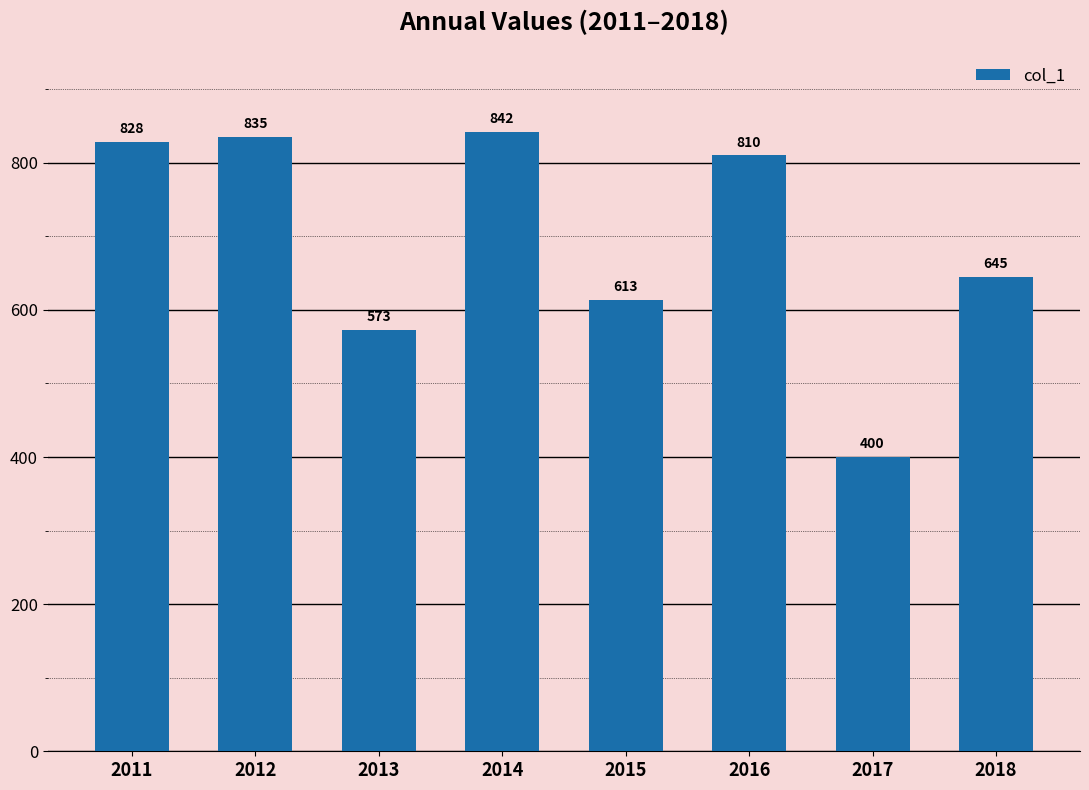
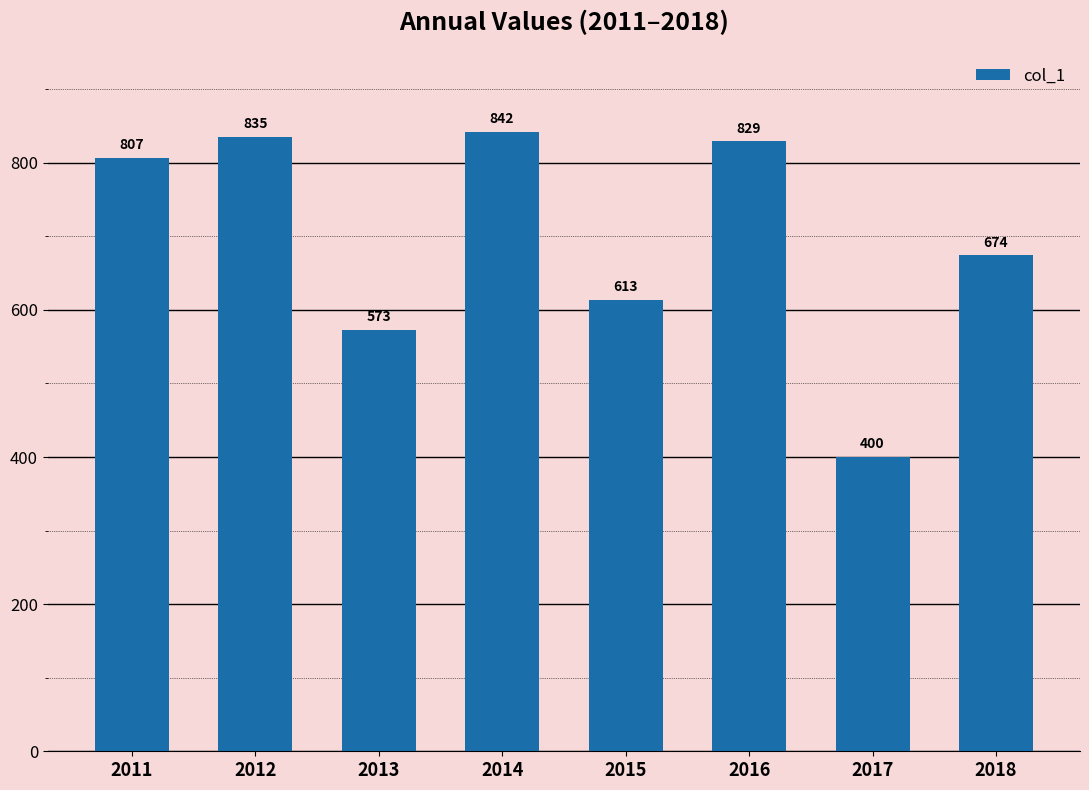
2011: 828 -> 807
2016: 810 -> 829
2018: 645 -> 674
